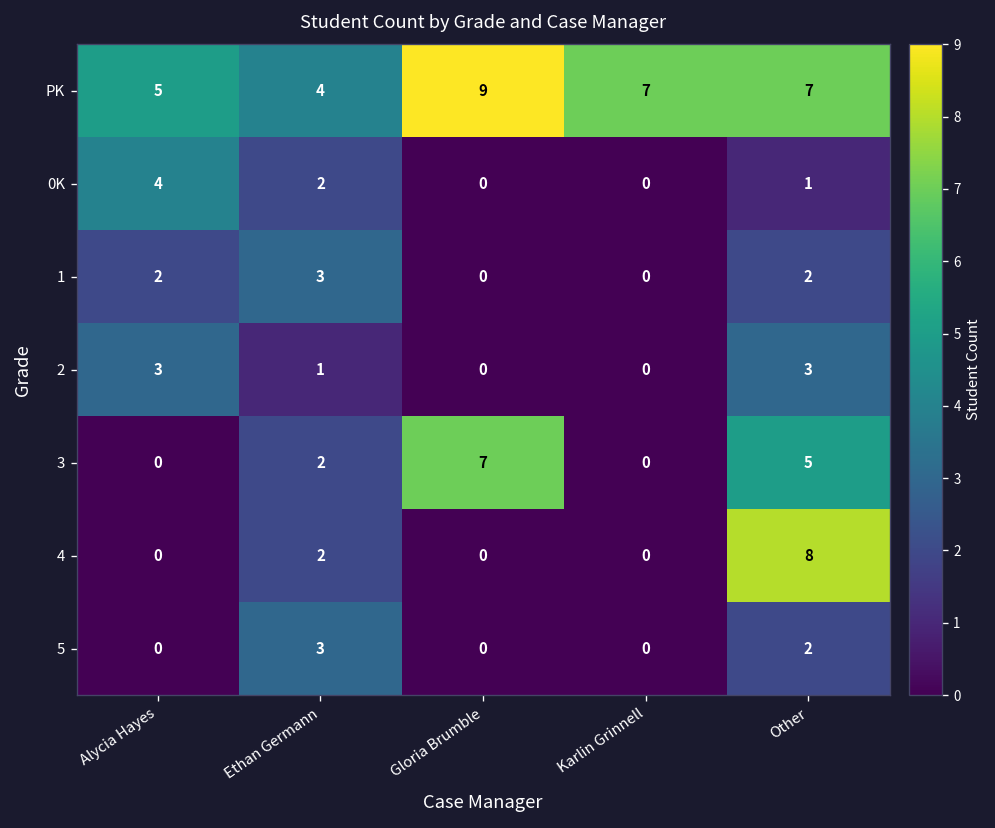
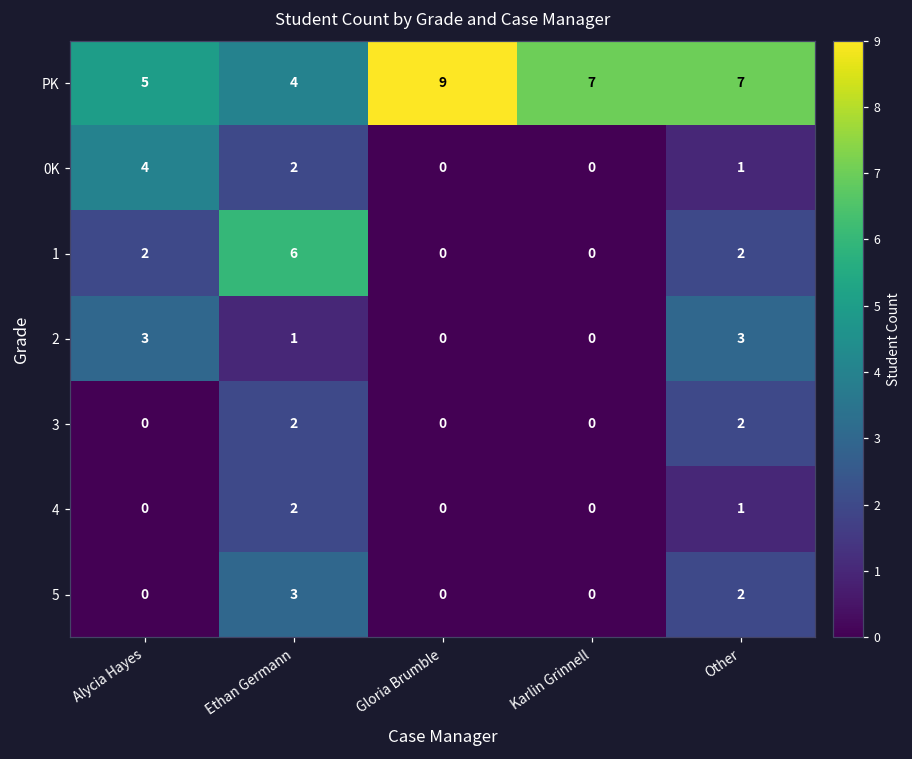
1, Ethan Germann: 3 -> 6
3, Gloria Brumble: 7 -> 0
3, Other: 5 -> 2
4, Other: 8 -> 1
